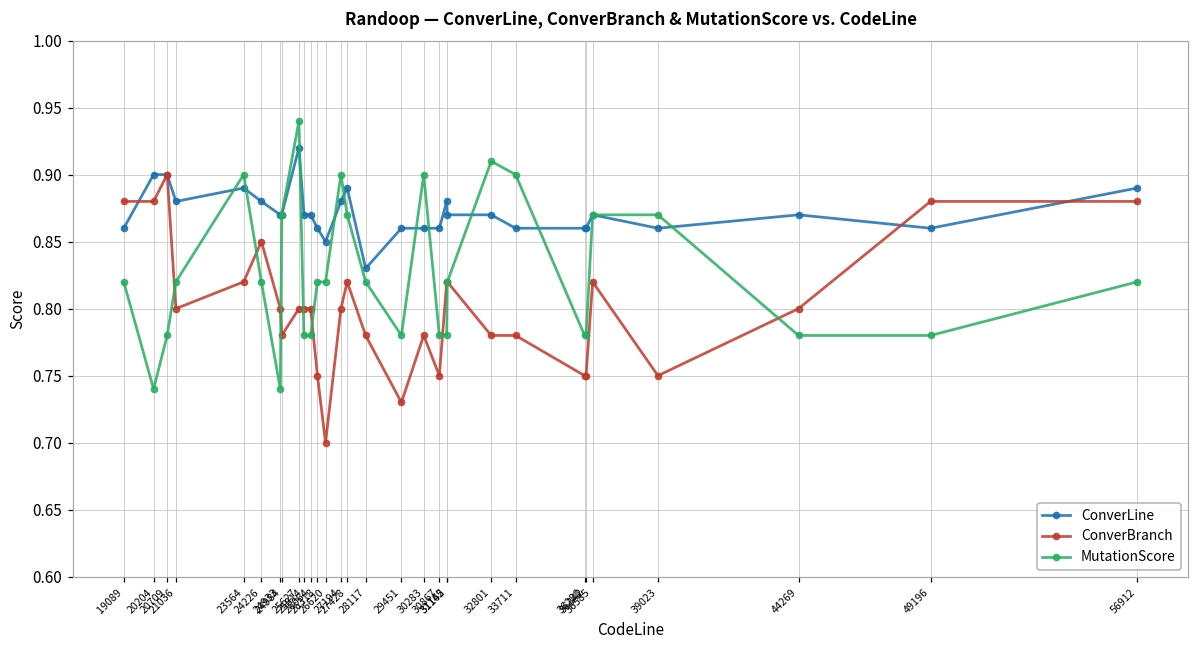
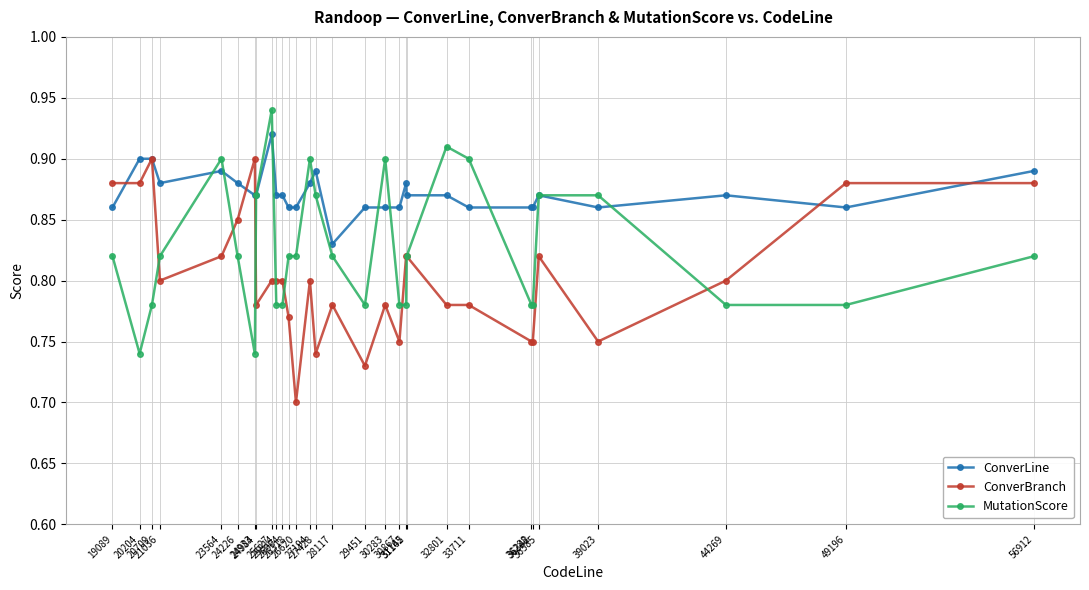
ConverBranch, 24933: 0.8 -> 0.9
ConverBranch, 26318: 0.75 -> 0.77
ConverLine, 26620: 0.85 -> 0.86
ConverBranch, 27428: 0.82 -> 0.74
